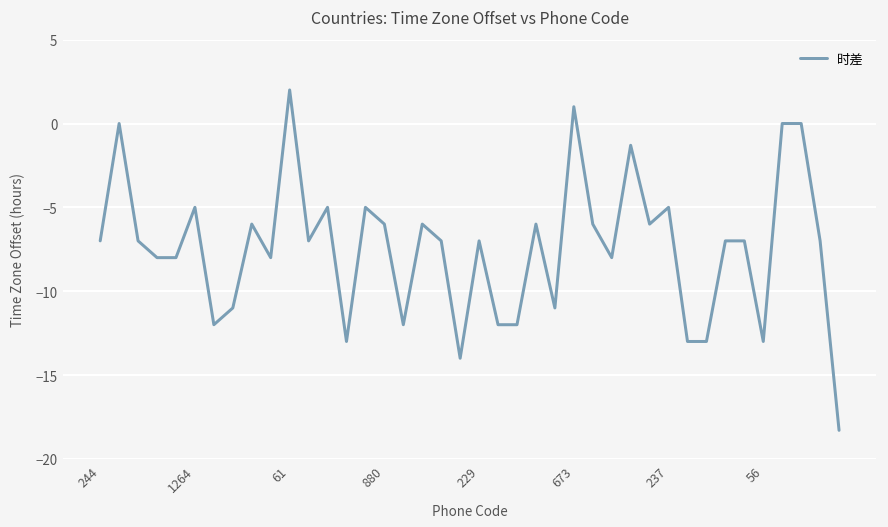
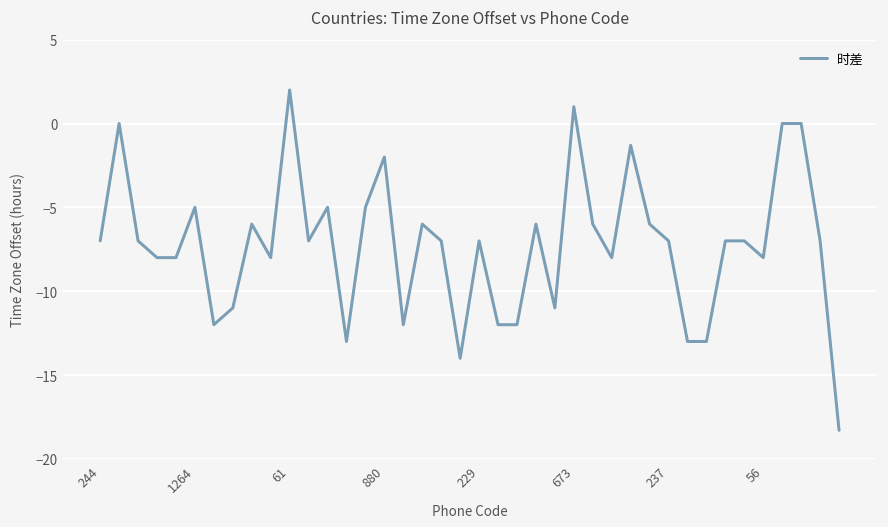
880: -6 -> -2
237: -5 -> -7
56: -13 -> -8
